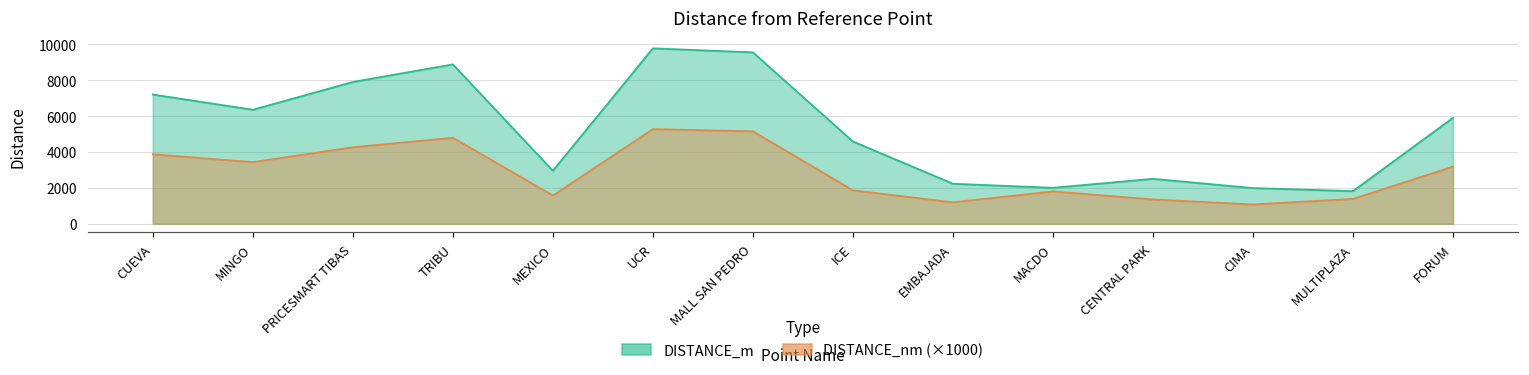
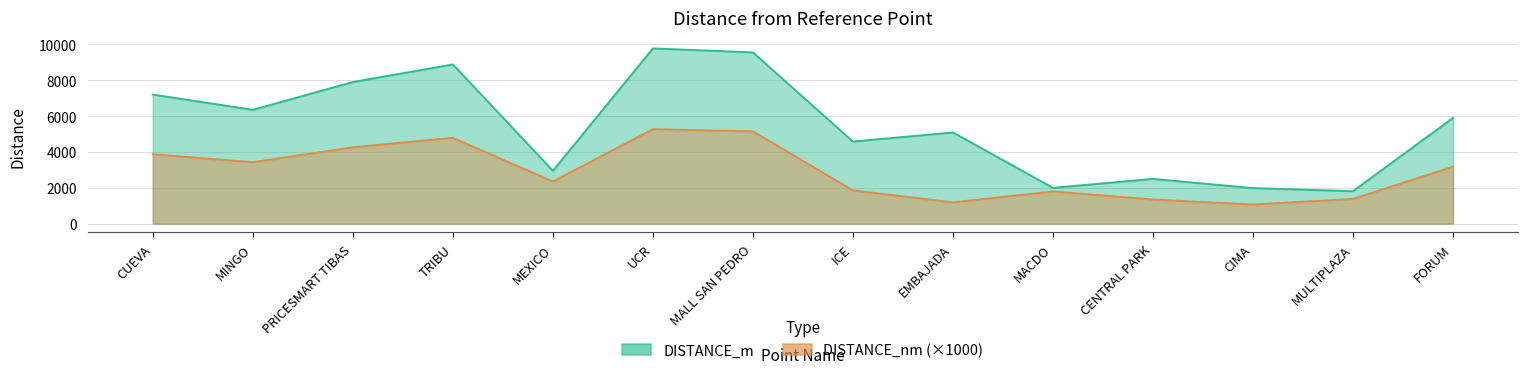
DISTANCE_nm (×1000), MEXICO: 1600 -> 2400
DISTANCE_m, EMBAJADA: 2200 -> 5100
